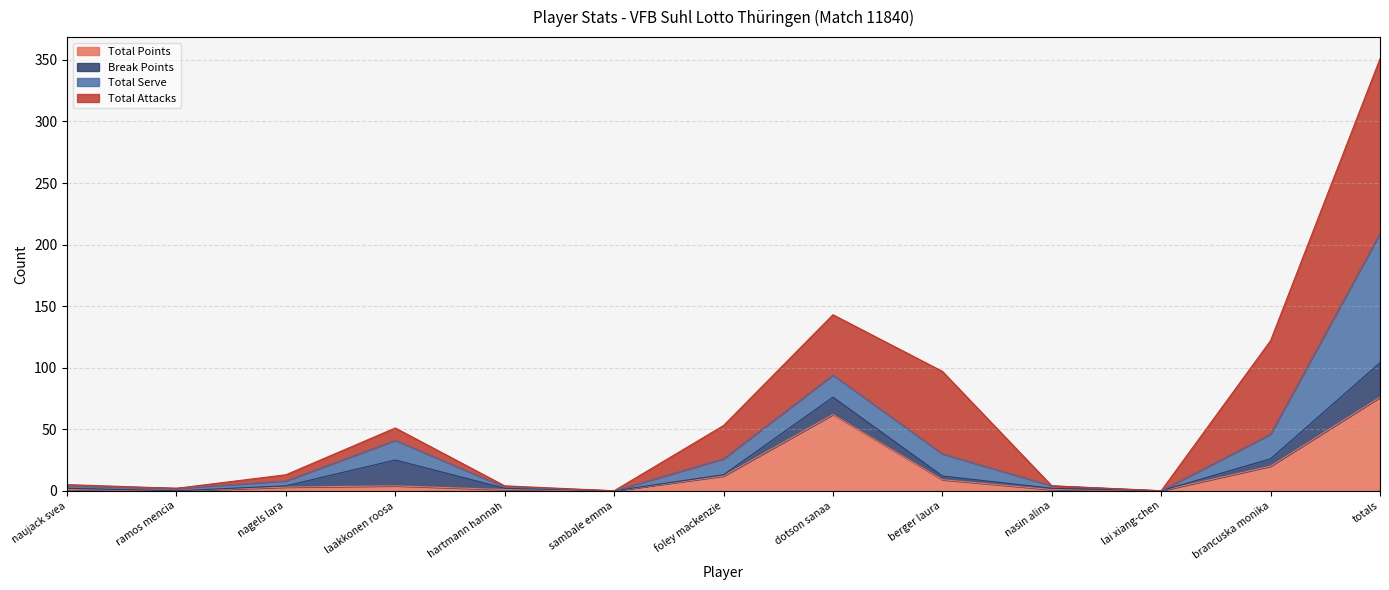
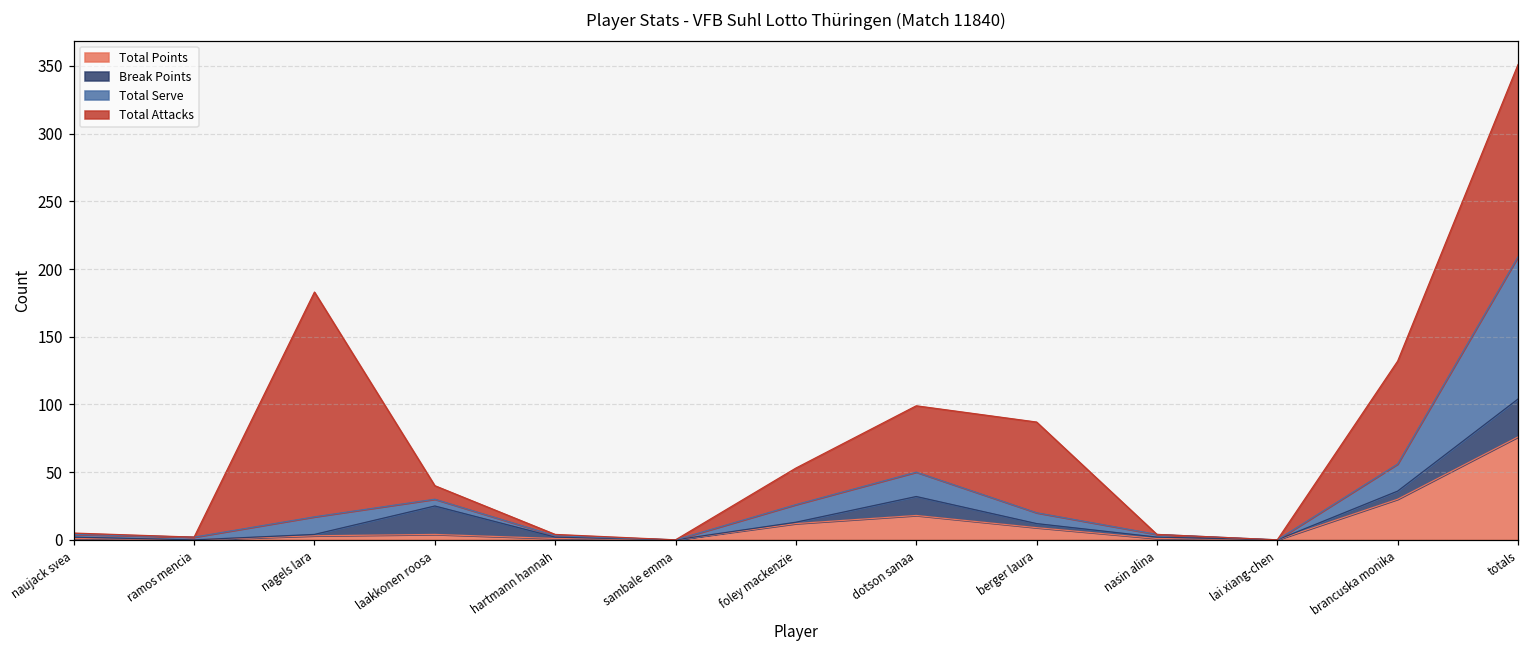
Total Serve, nagels lara: 4 -> 13
Total Attacks, nagels lara: 5 -> 166
Total Serve, laakkonen roosa: 16 -> 5
Total Points, dotson sanaa: 62 -> 18
Total Serve, berger laura: 18 -> 8
Total Points, brancuska monika: 20 -> 30
